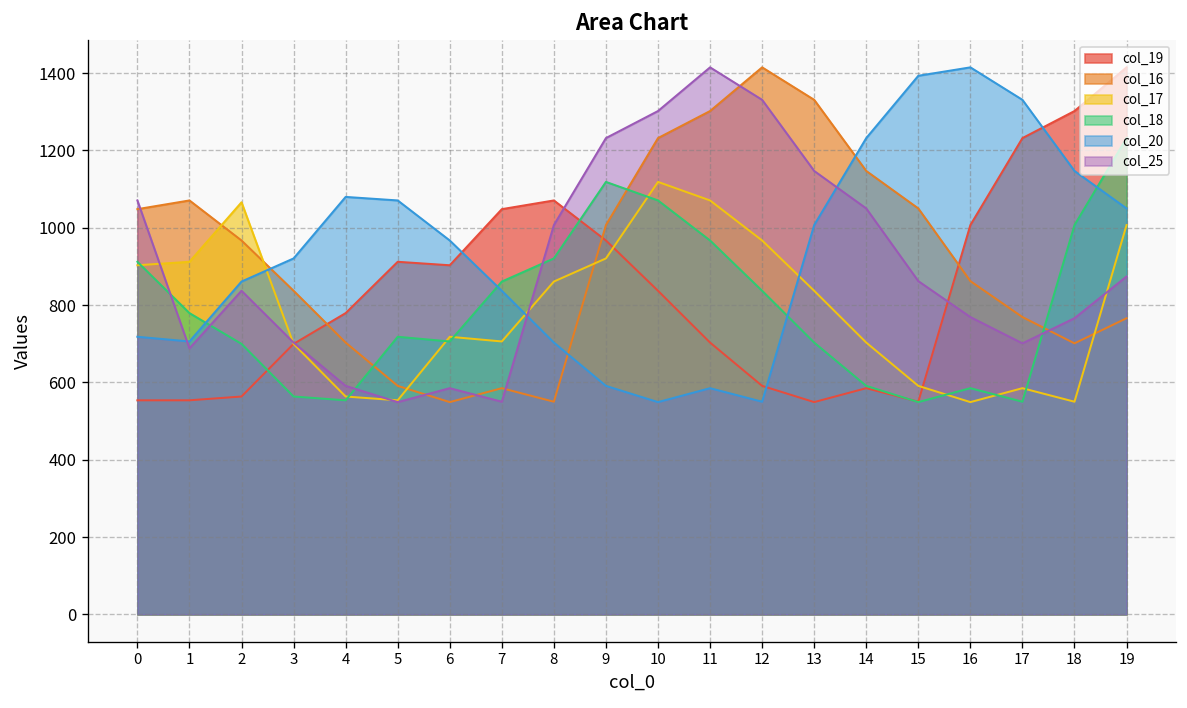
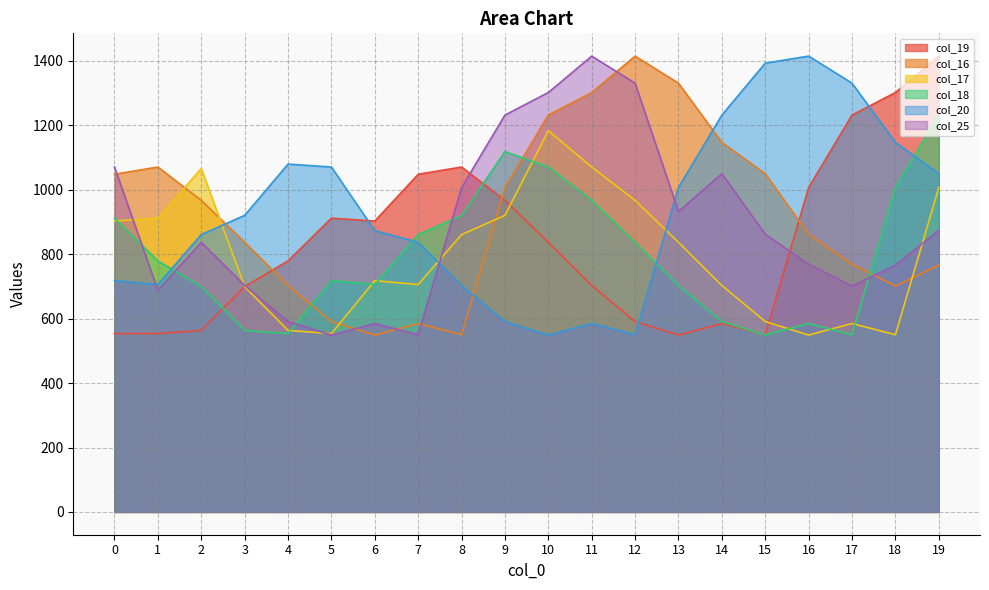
col_20, 6: 970 -> 870
col_17, 10: 1120 -> 1180
col_25, 13: 1150 -> 930
